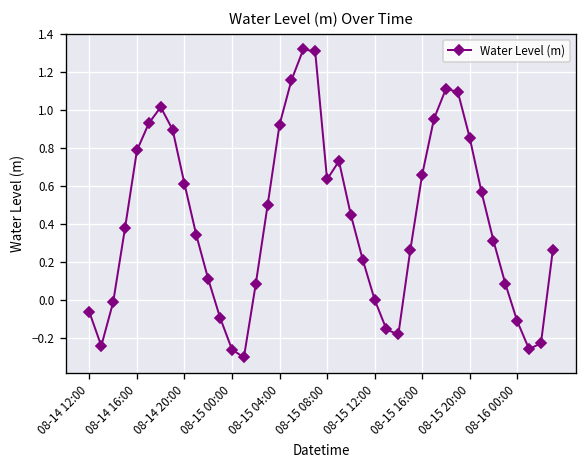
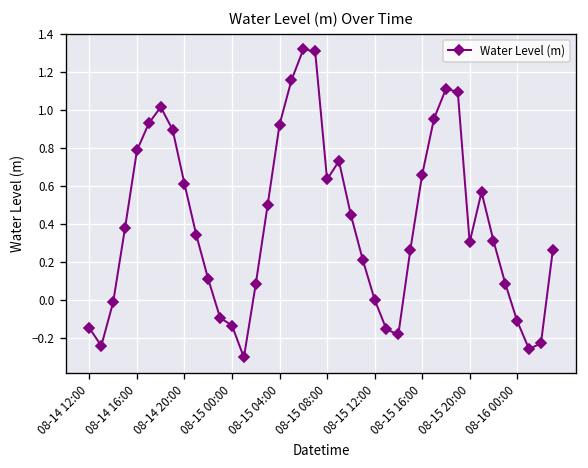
08-14 12:00: -0.06 -> -0.15
08-15 00:00: -0.26 -> -0.13
08-15 20:00: 0.86 -> 0.31
